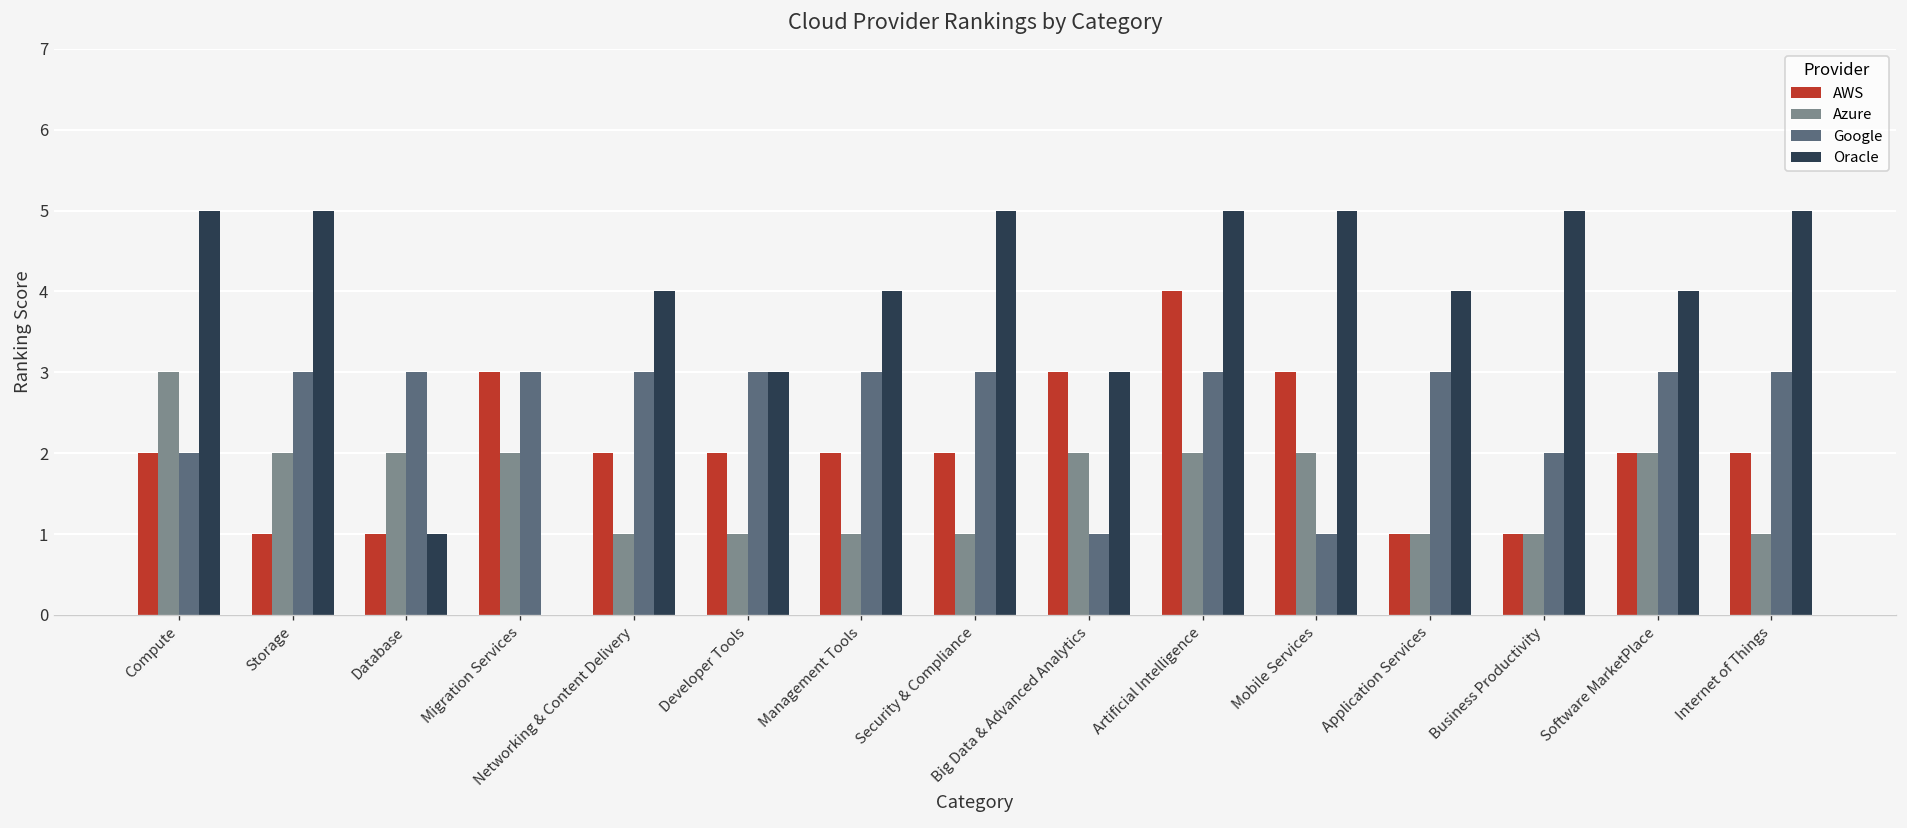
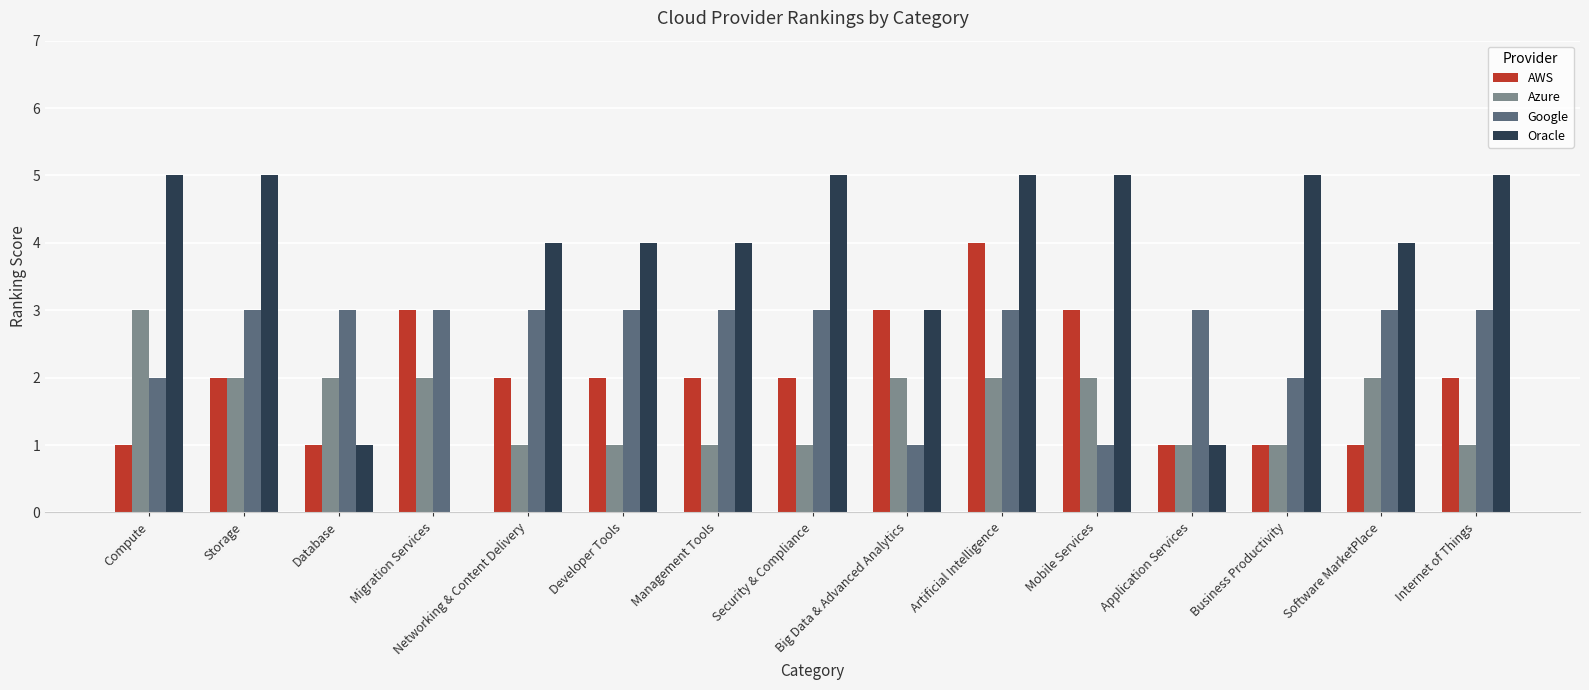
AWS, Compute: 2 -> 1
AWS, Storage: 1 -> 2
Oracle, Developer Tools: 3 -> 4
Oracle, Application Services: 4 -> 1
AWS, Software MarketPlace: 2 -> 1
